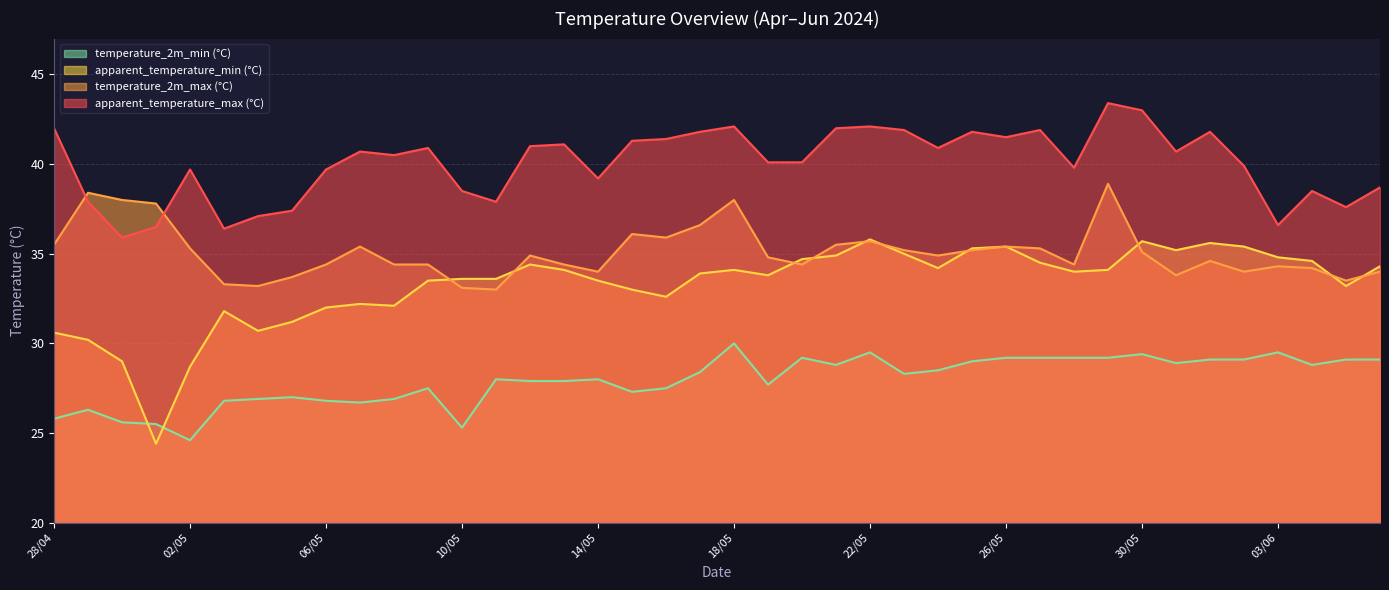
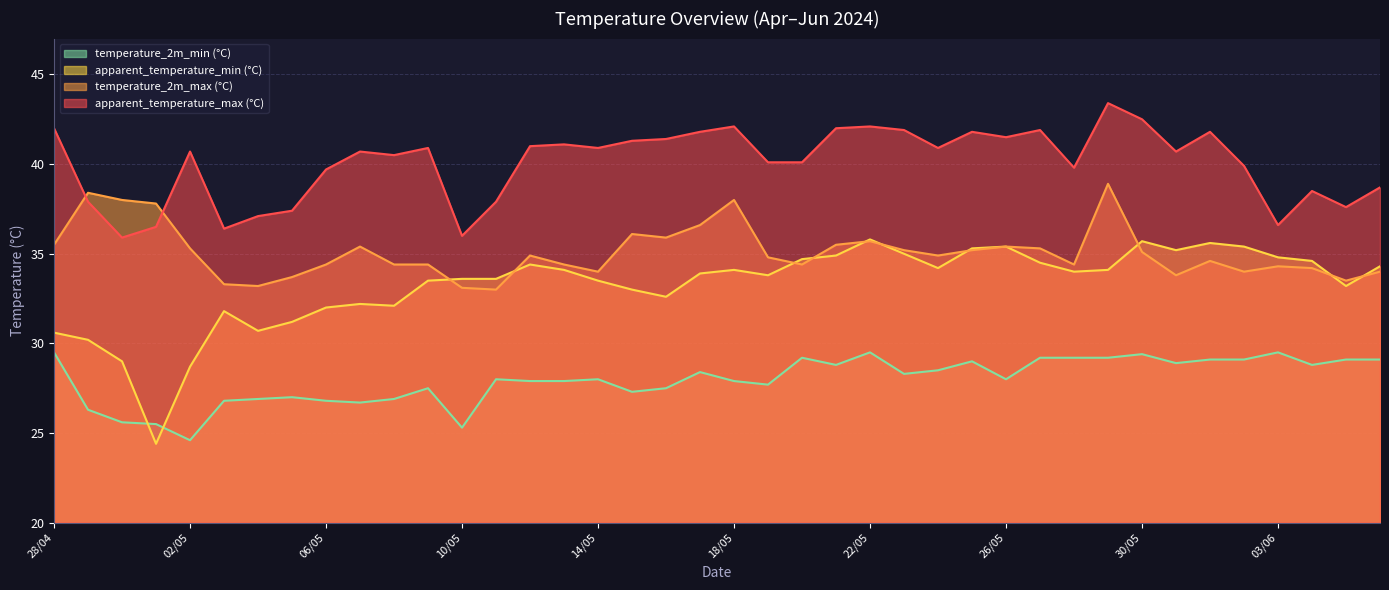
temperature_2m_min (°C), 28/04: 25.8 -> 29.5
apparent_temperature_max (°C), 02/05: 39.7 -> 40.7
apparent_temperature_max (°C), 10/05: 38.5 -> 36.0
apparent_temperature_max (°C), 14/05: 39.2 -> 40.9
temperature_2m_min (°C), 18/05: 30.0 -> 27.9
temperature_2m_min (°C), 26/05: 29.2 -> 28.0
apparent_temperature_max (°C), 30/05: 43.0 -> 42.5
